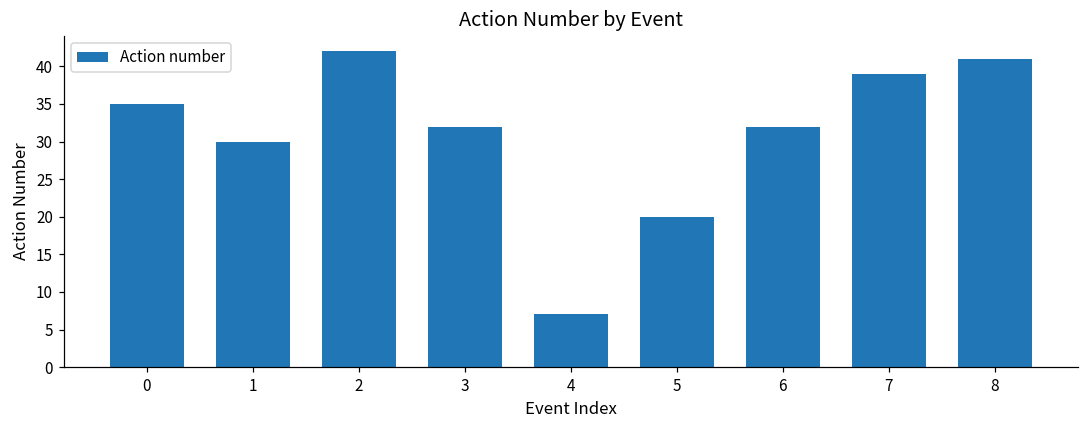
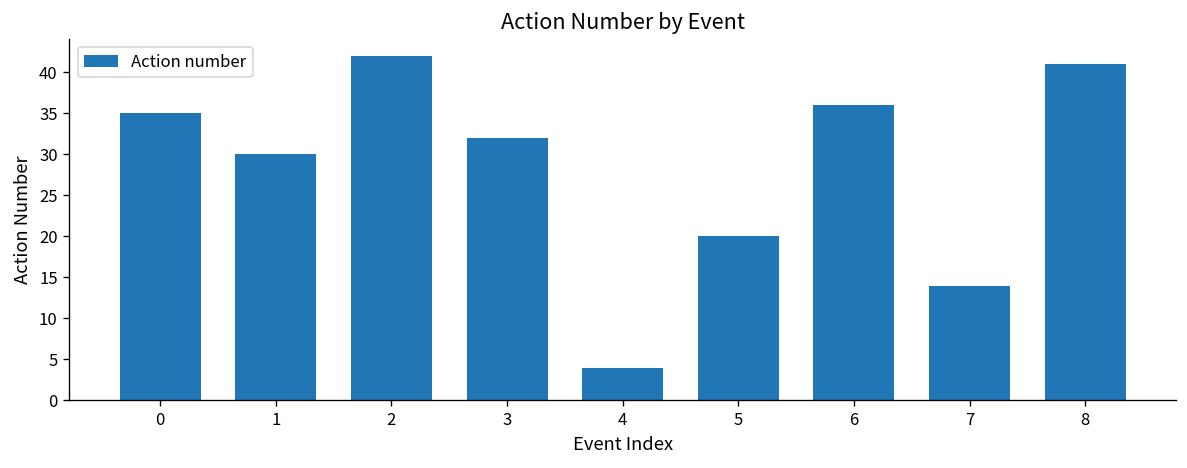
4: 7 -> 4
6: 32 -> 36
7: 39 -> 14
